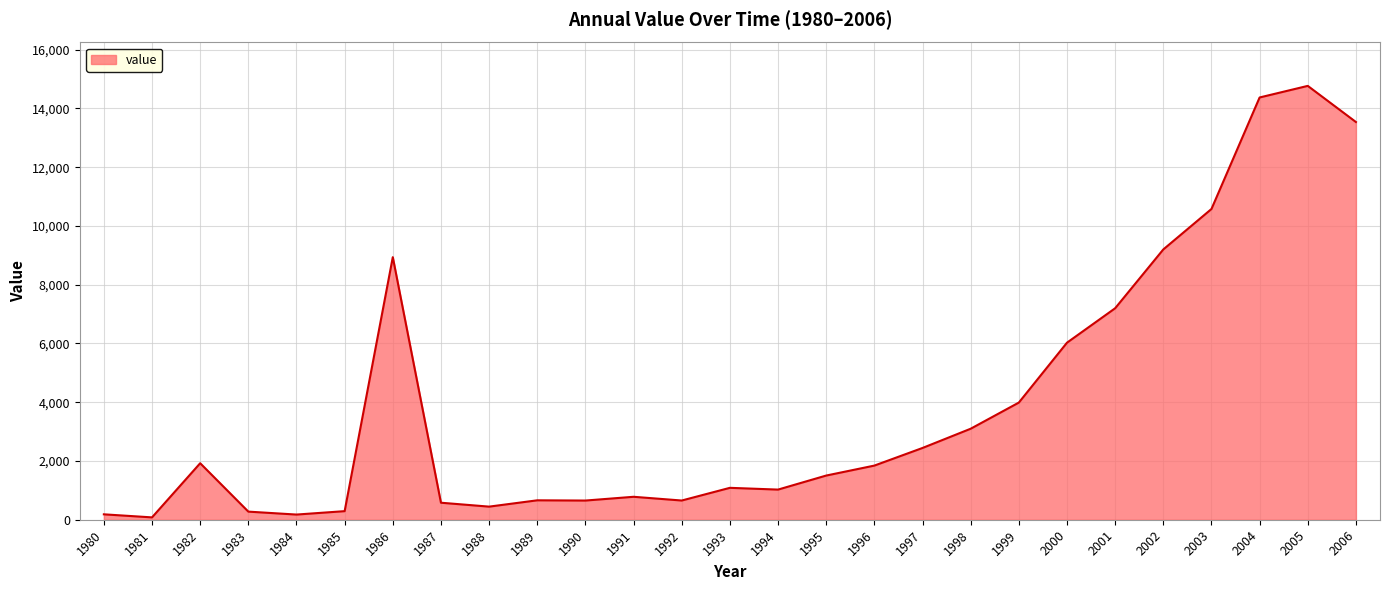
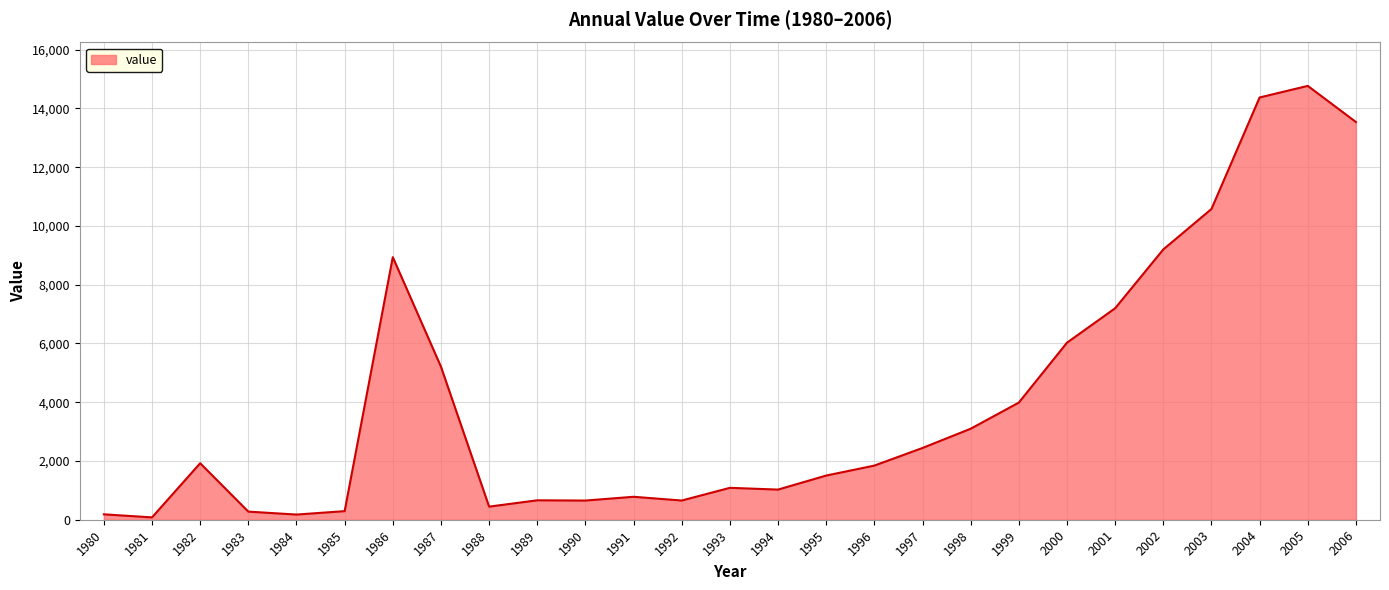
1987: 600 -> 5,200
